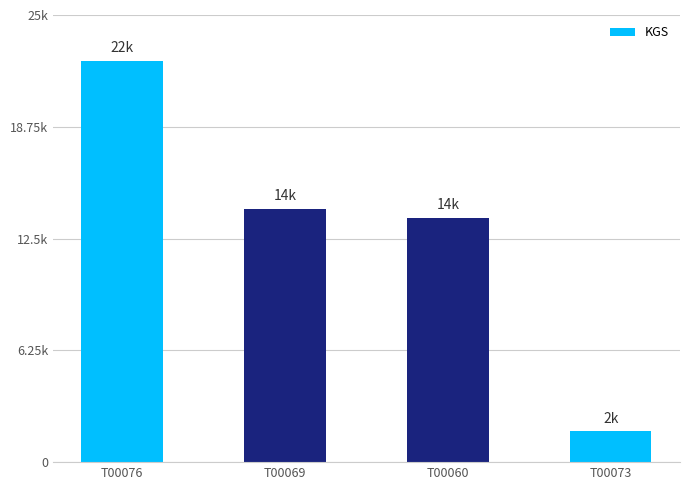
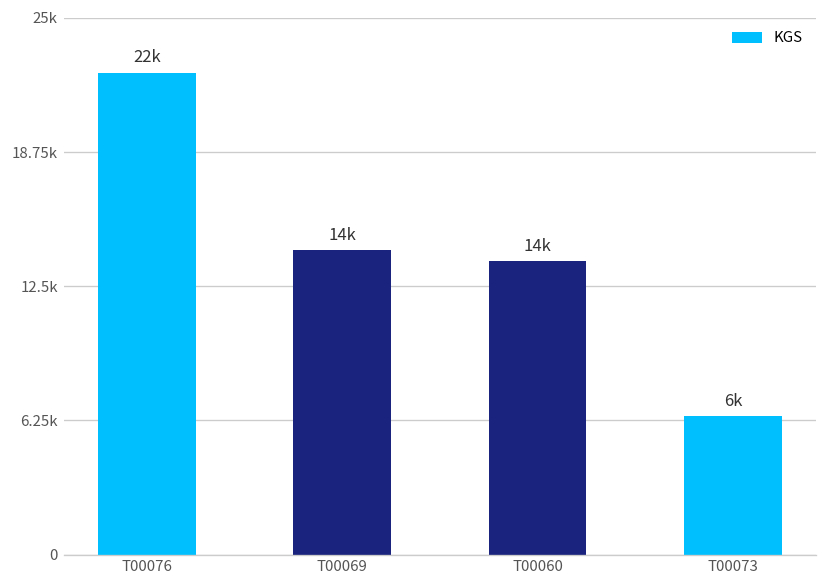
T00073: 2k -> 6k
